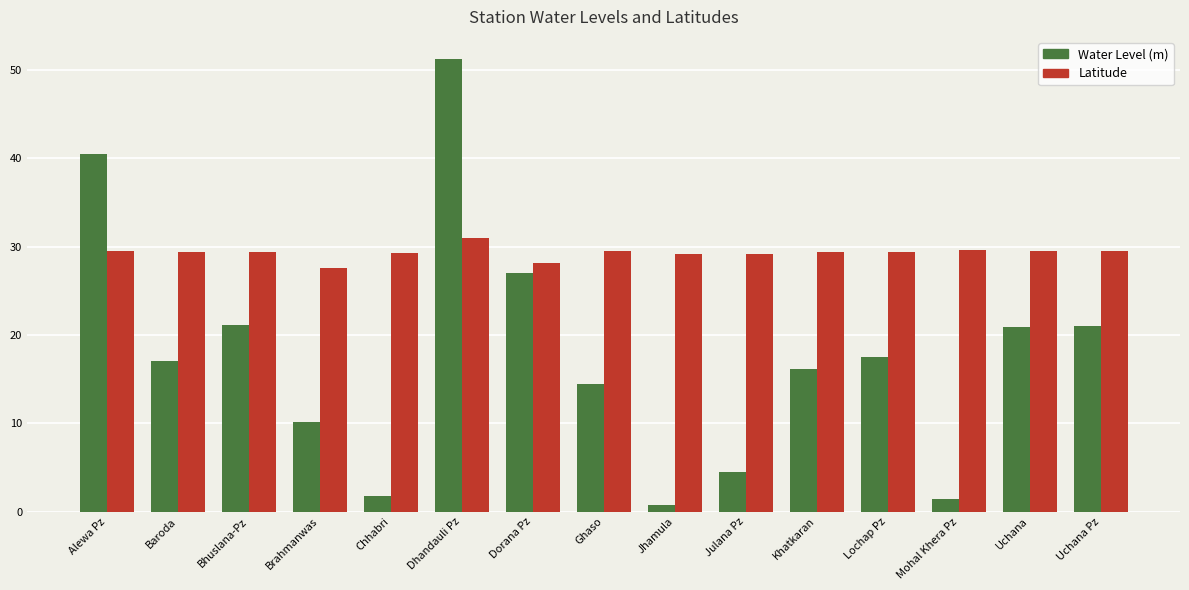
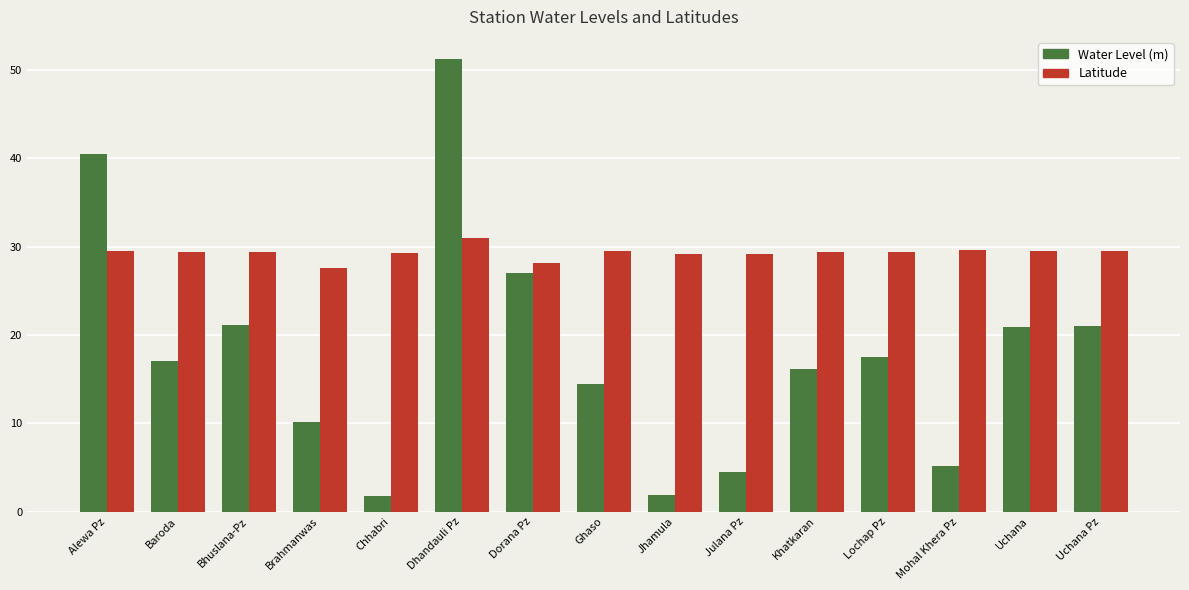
Water Level (m), Jhamula: 1 -> 2
Water Level (m), Mohal Khera Pz: 1 -> 5
